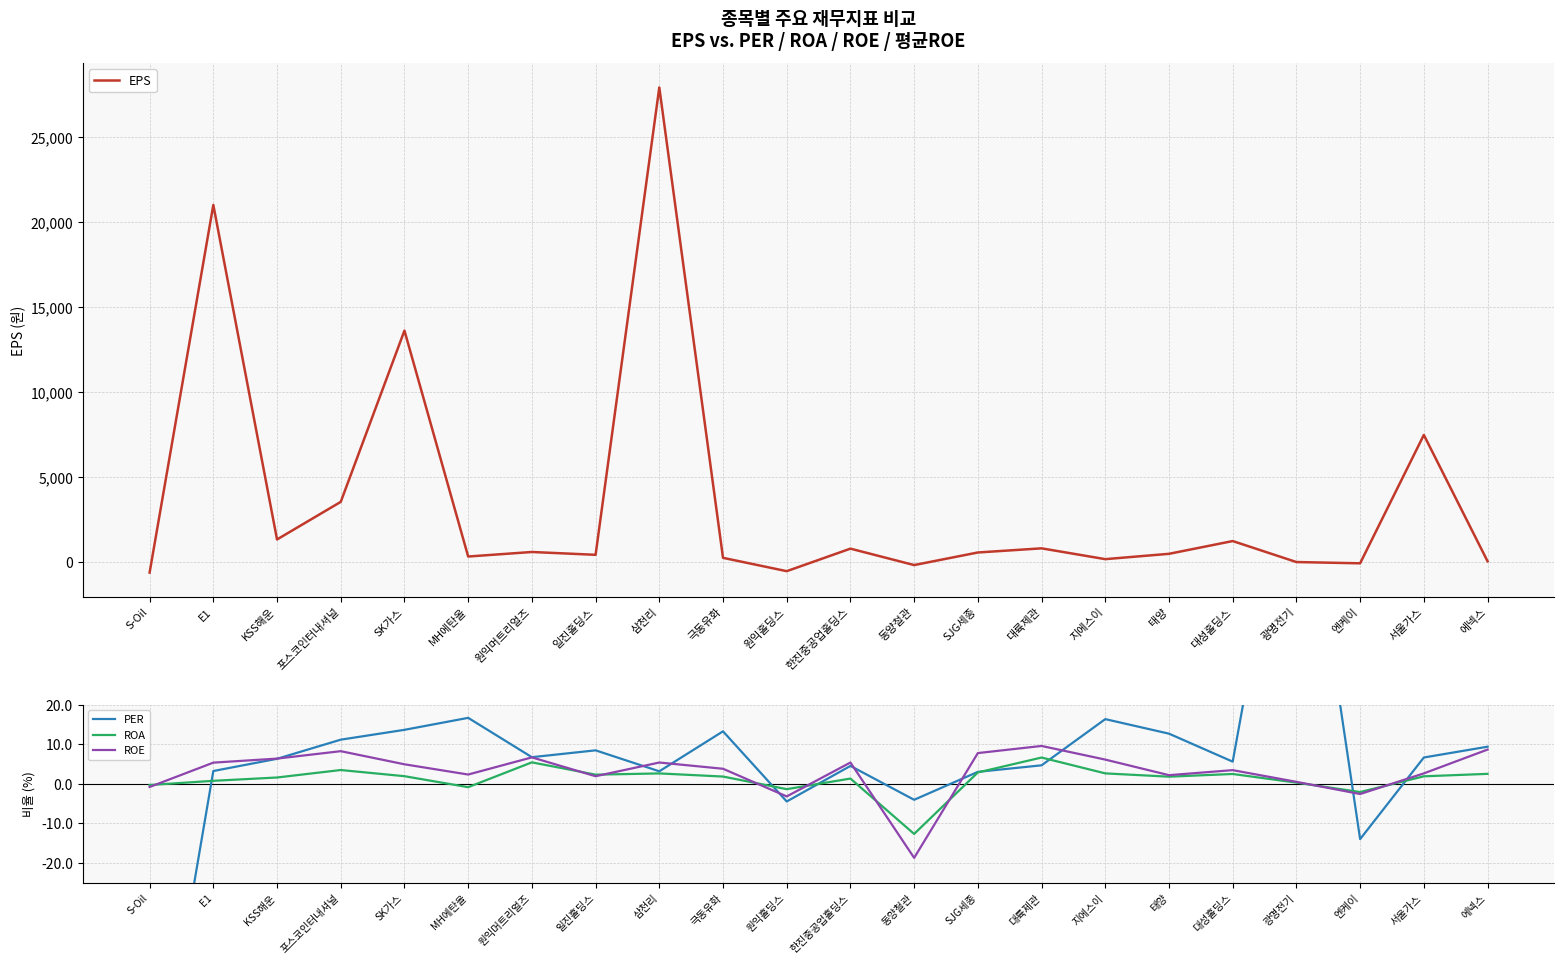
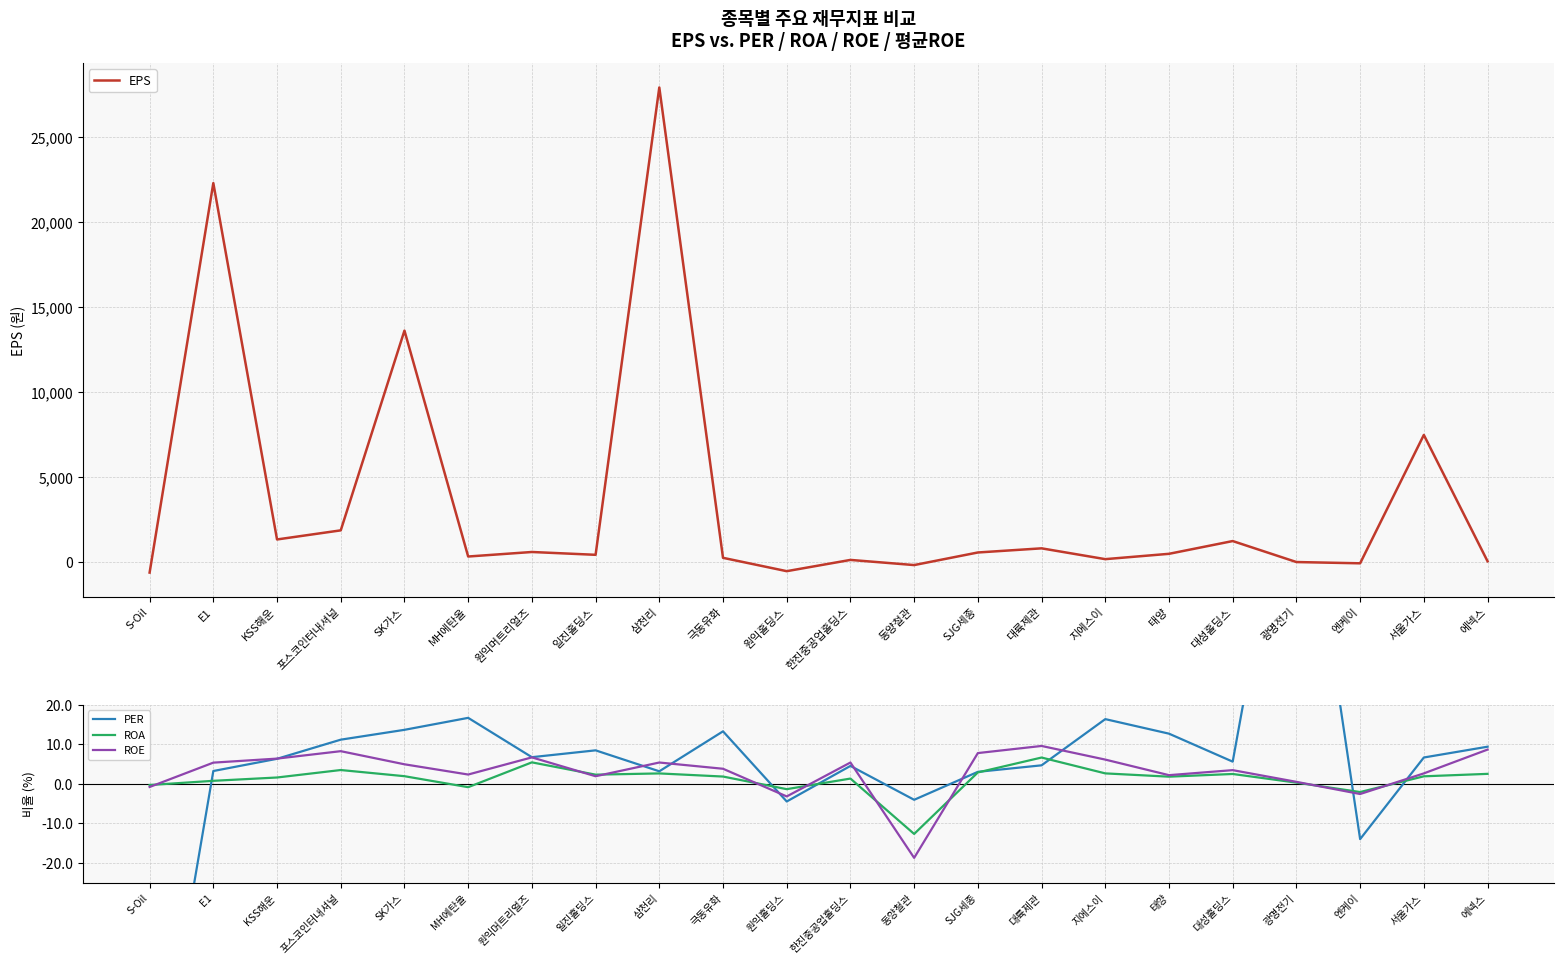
종목별 주요 재무지표 비교 EPS vs. PER / ROA / ROE / 평균ROE, E1: 21,000 -> 22,300
종목별 주요 재무지표 비교 EPS vs. PER / ROA / ROE / 평균ROE, 포스코인터내셔널: 3,600 -> 1,900
종목별 주요 재무지표 비교 EPS vs. PER / ROA / ROE / 평균ROE, 한진중공업홀딩스: 800 -> 100
